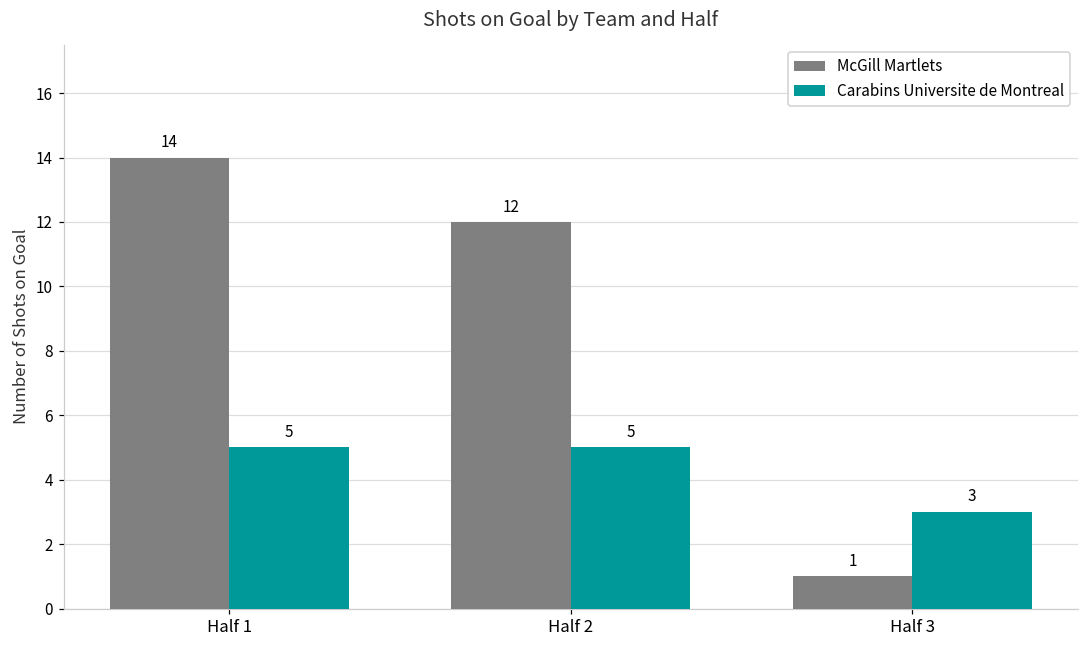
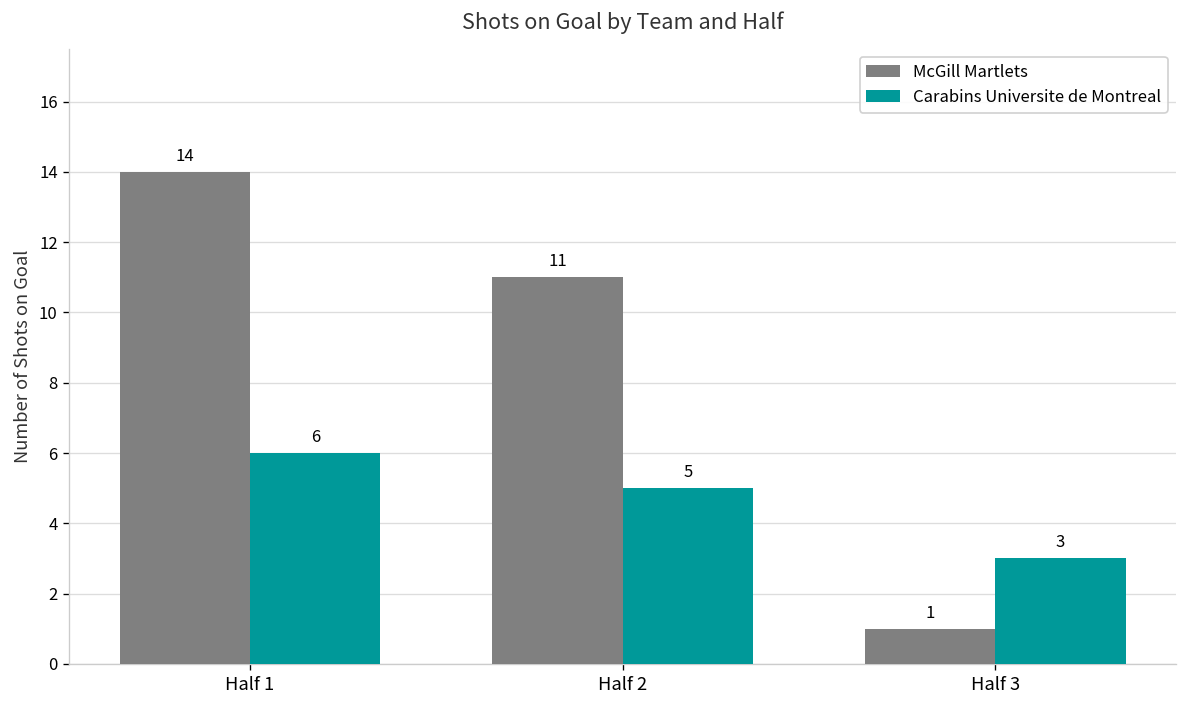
Carabins Universite de Montreal, Half 1: 5 -> 6
McGill Martlets, Half 2: 12 -> 11
